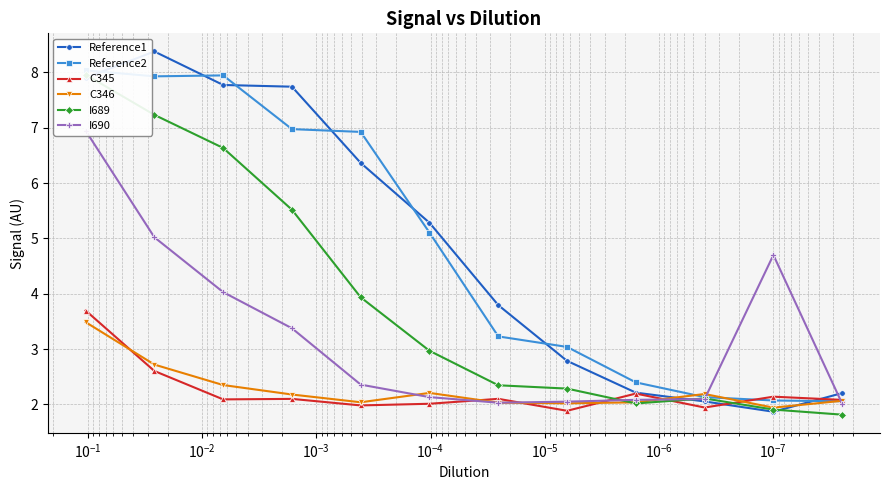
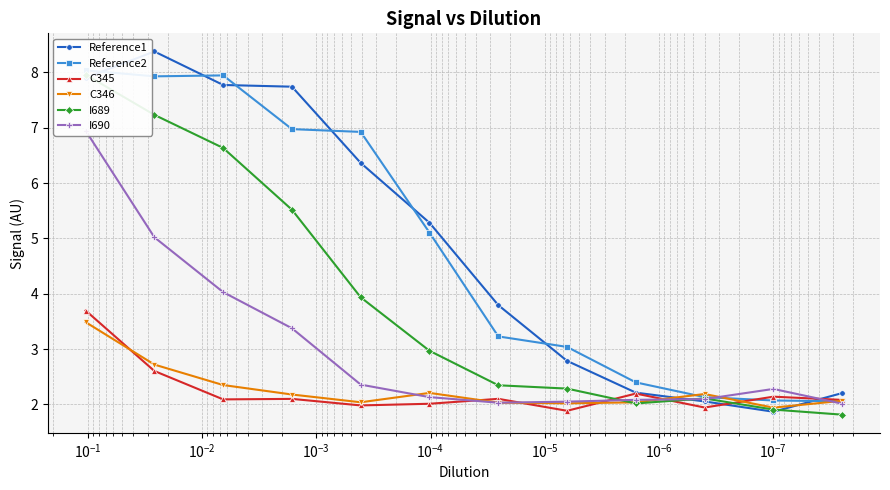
I690, 10^-7: 4.7 -> 2.3
